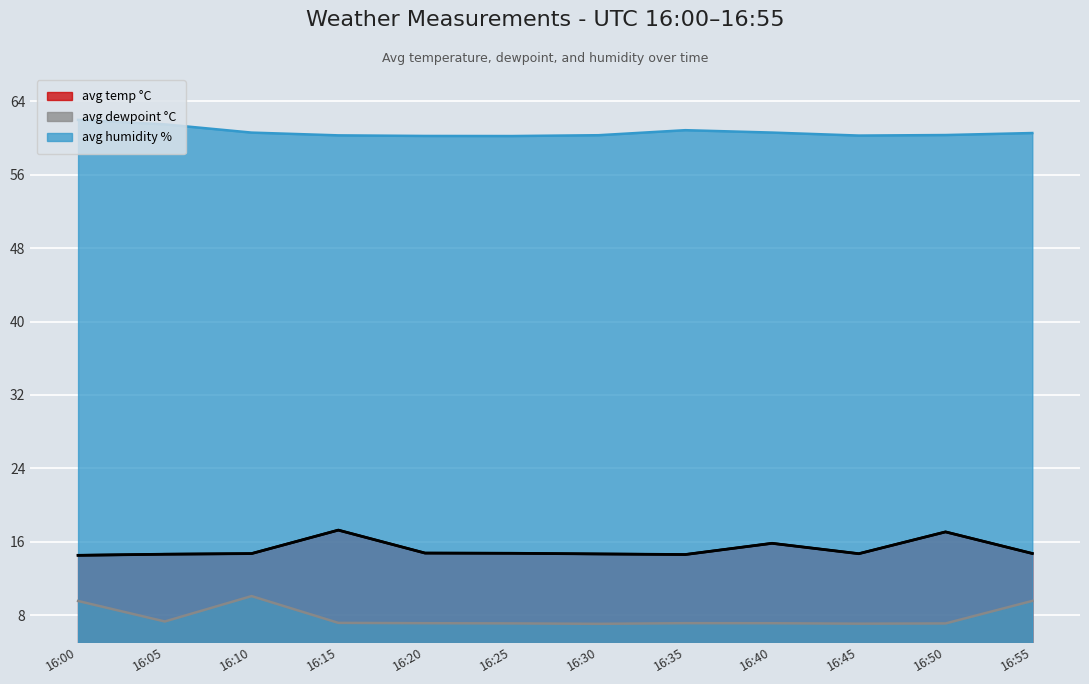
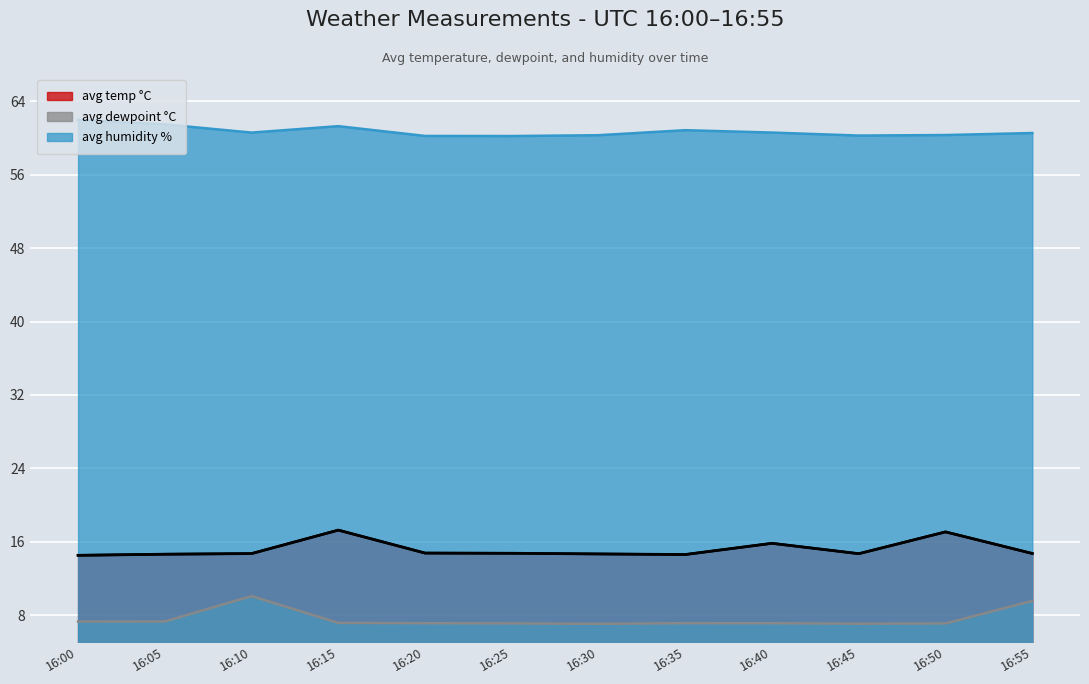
avg dewpoint °C, 16:00: 10 -> 7
avg humidity %, 16:15: 60 -> 61
